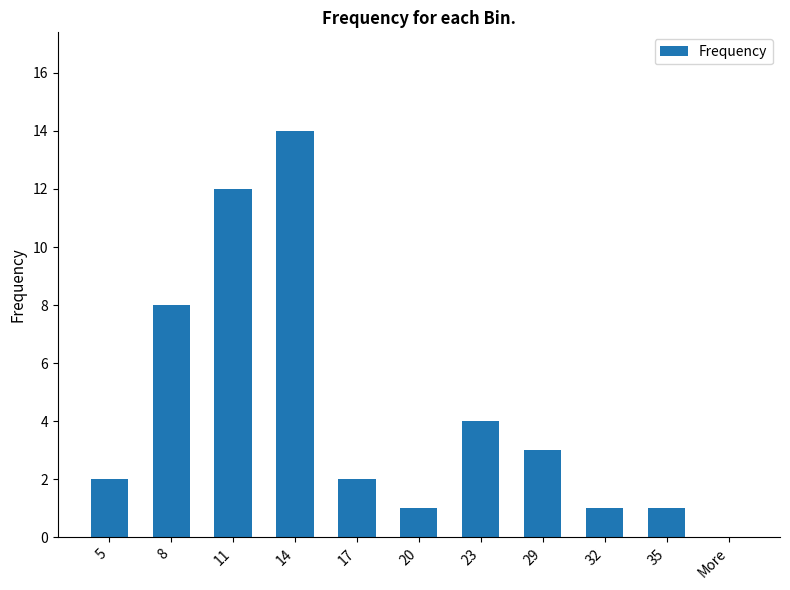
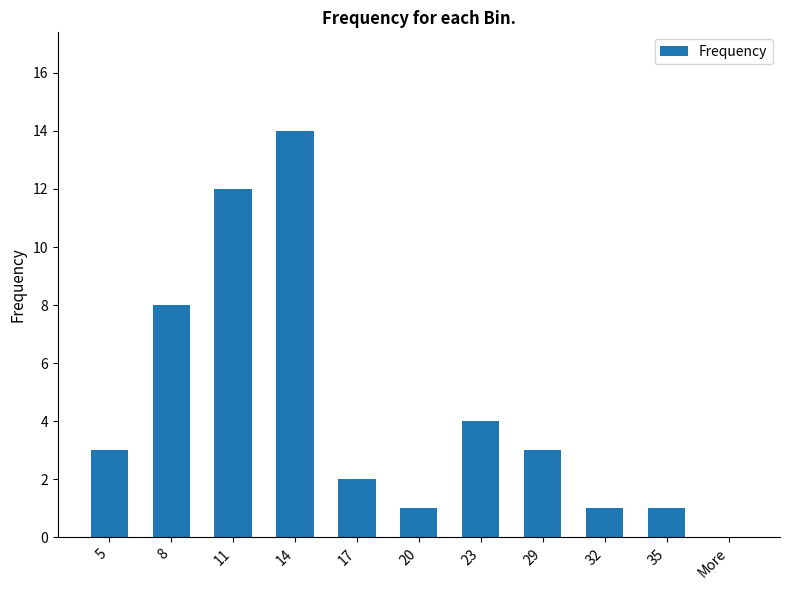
5: 2 -> 3
